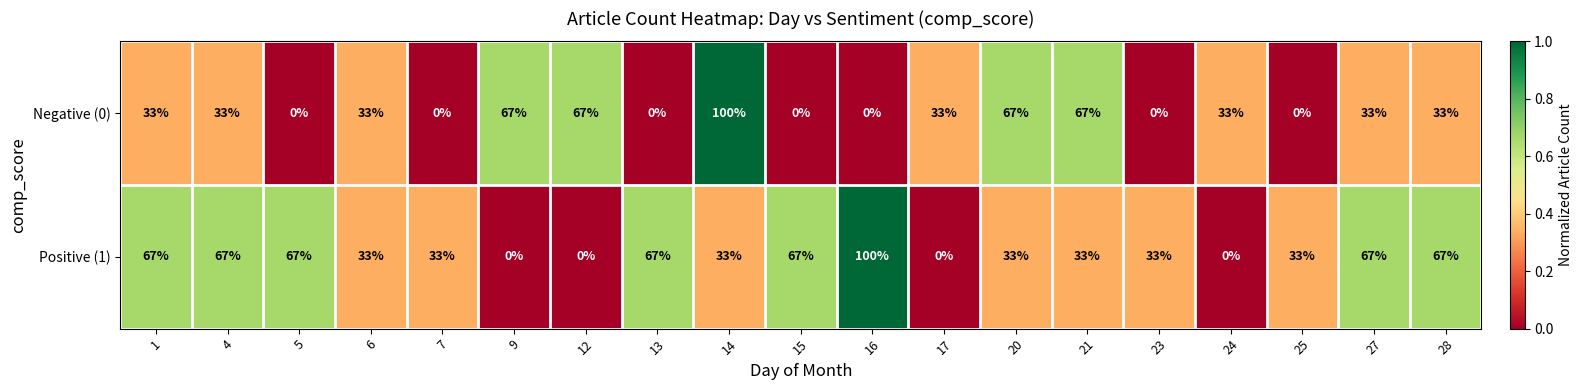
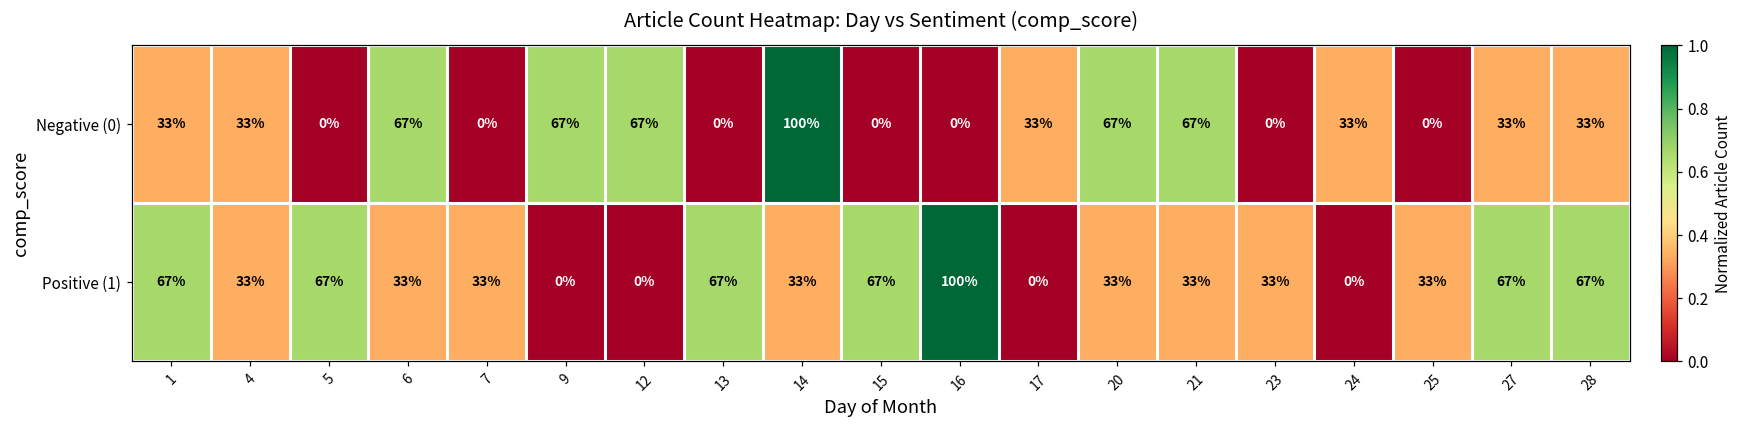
Negative (0), 6: 33% -> 67%
Positive (1), 4: 67% -> 33%
